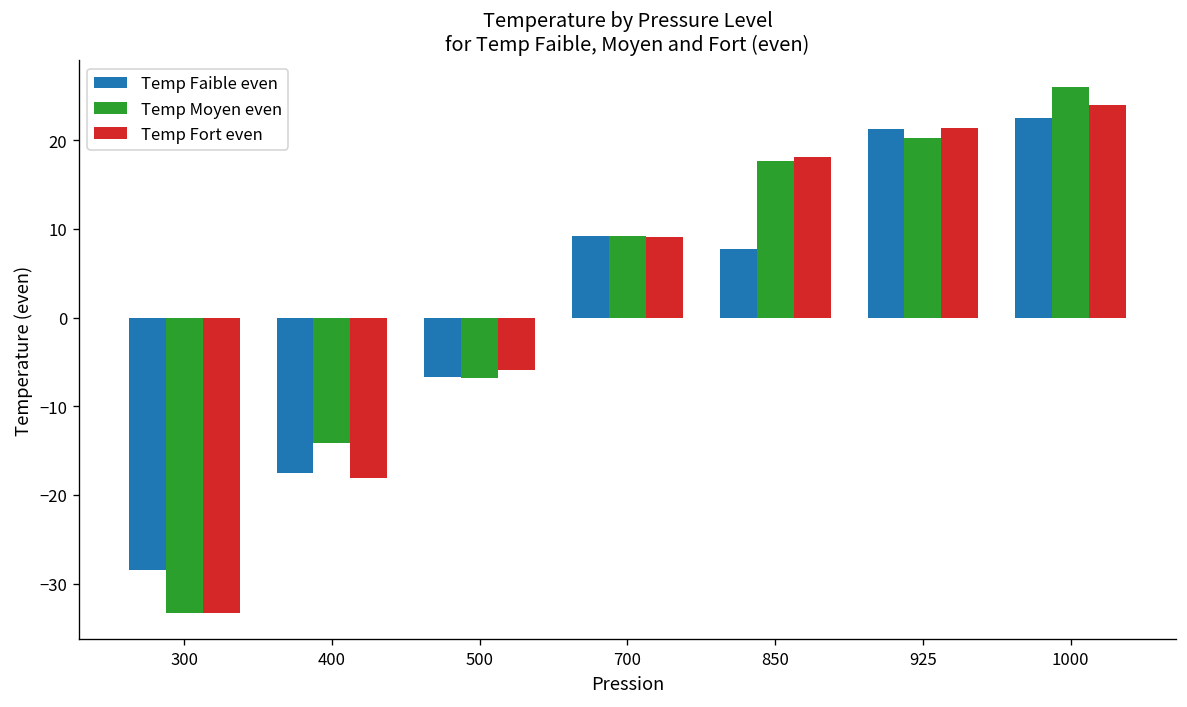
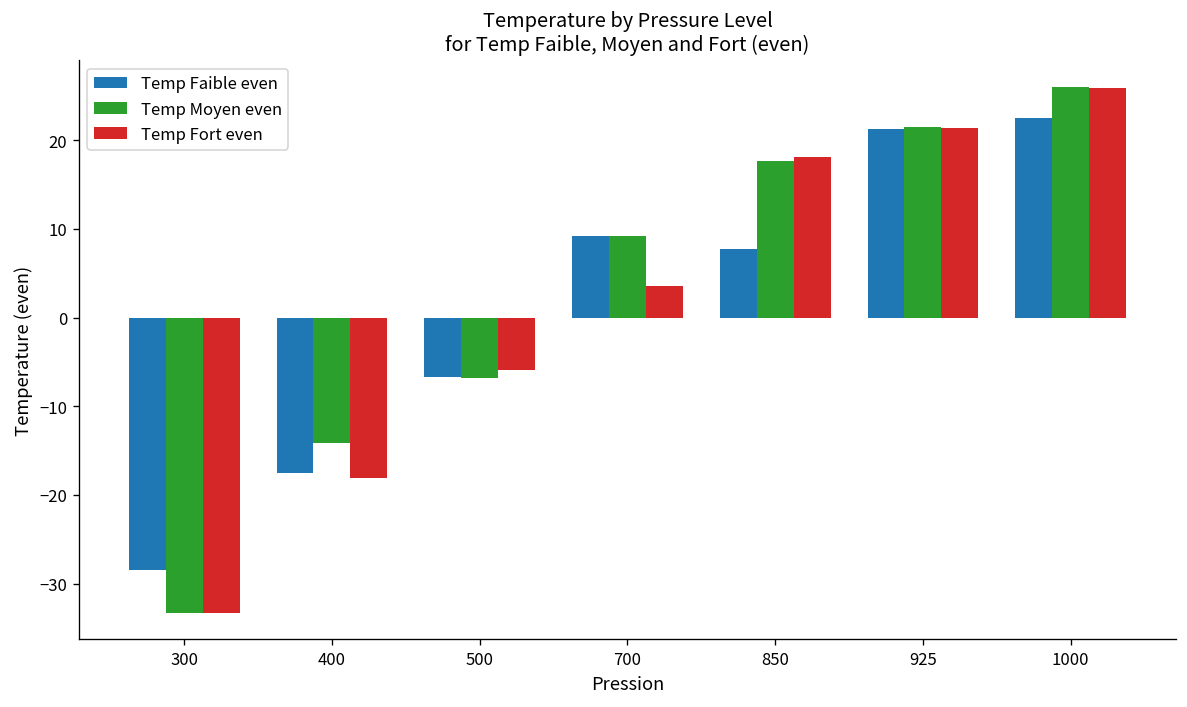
Temp Fort even, 700: 9 -> 4
Temp Moyen even, 925: 20 -> 21
Temp Fort even, 1000: 24 -> 26
